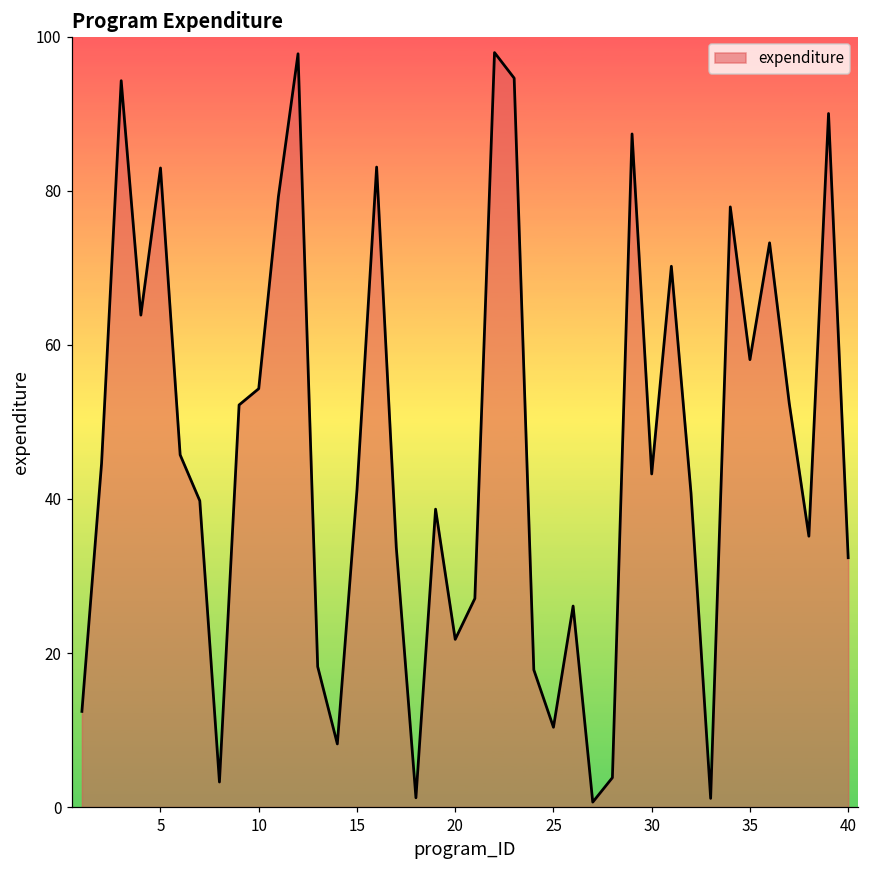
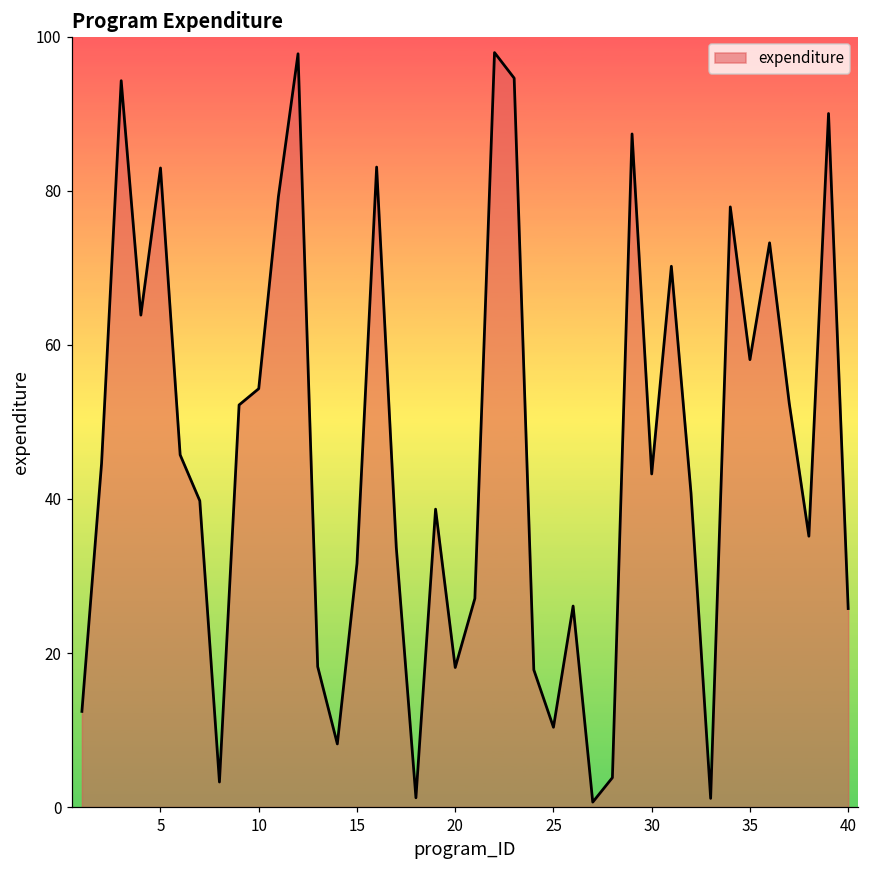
15: 41 -> 32
20: 22 -> 18
40: 32 -> 26
